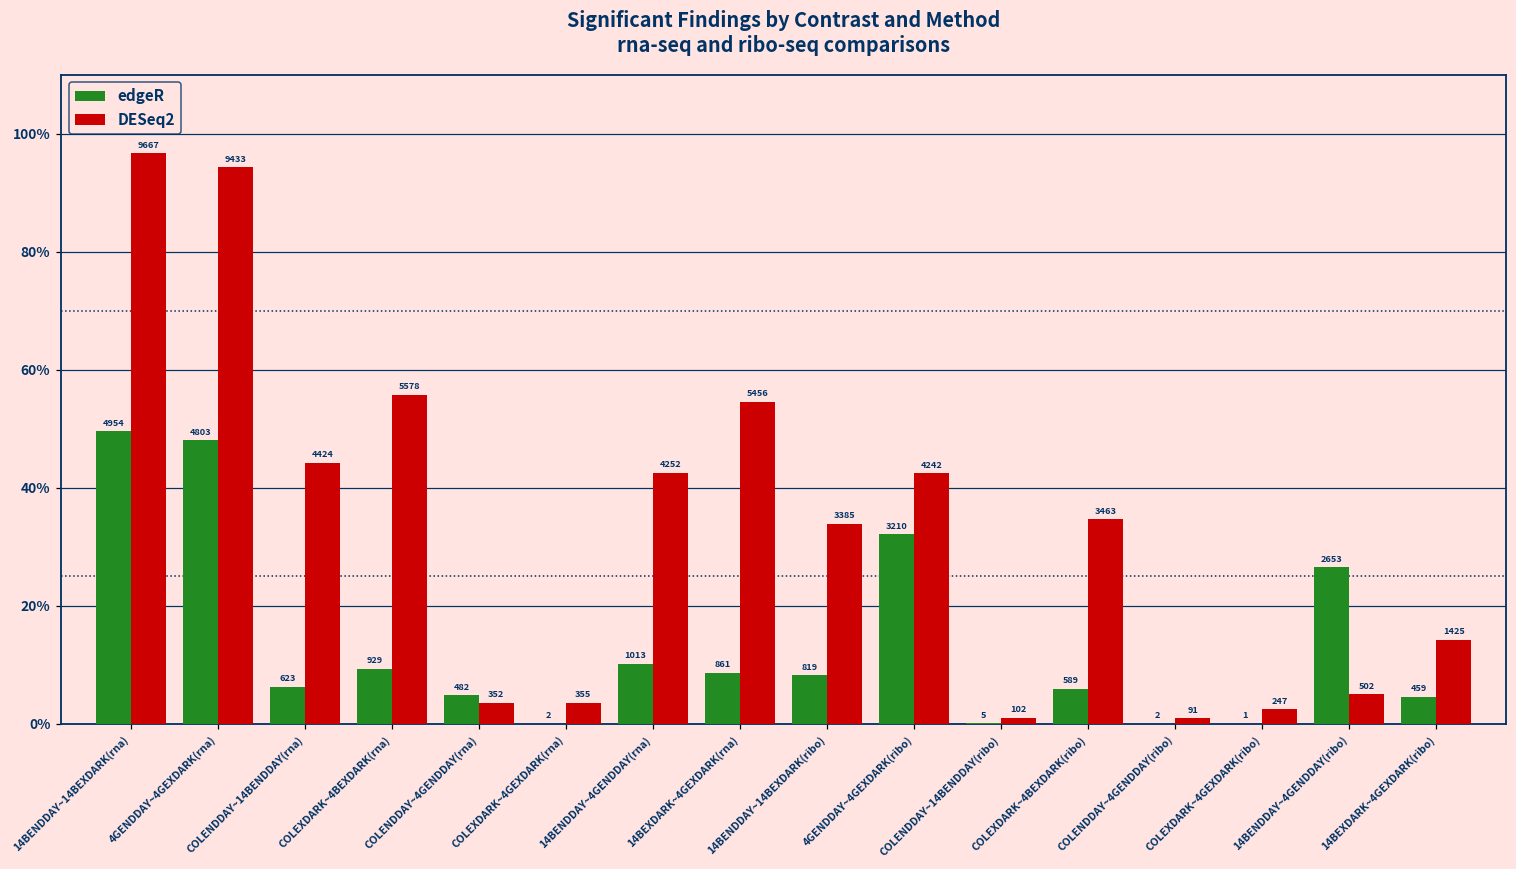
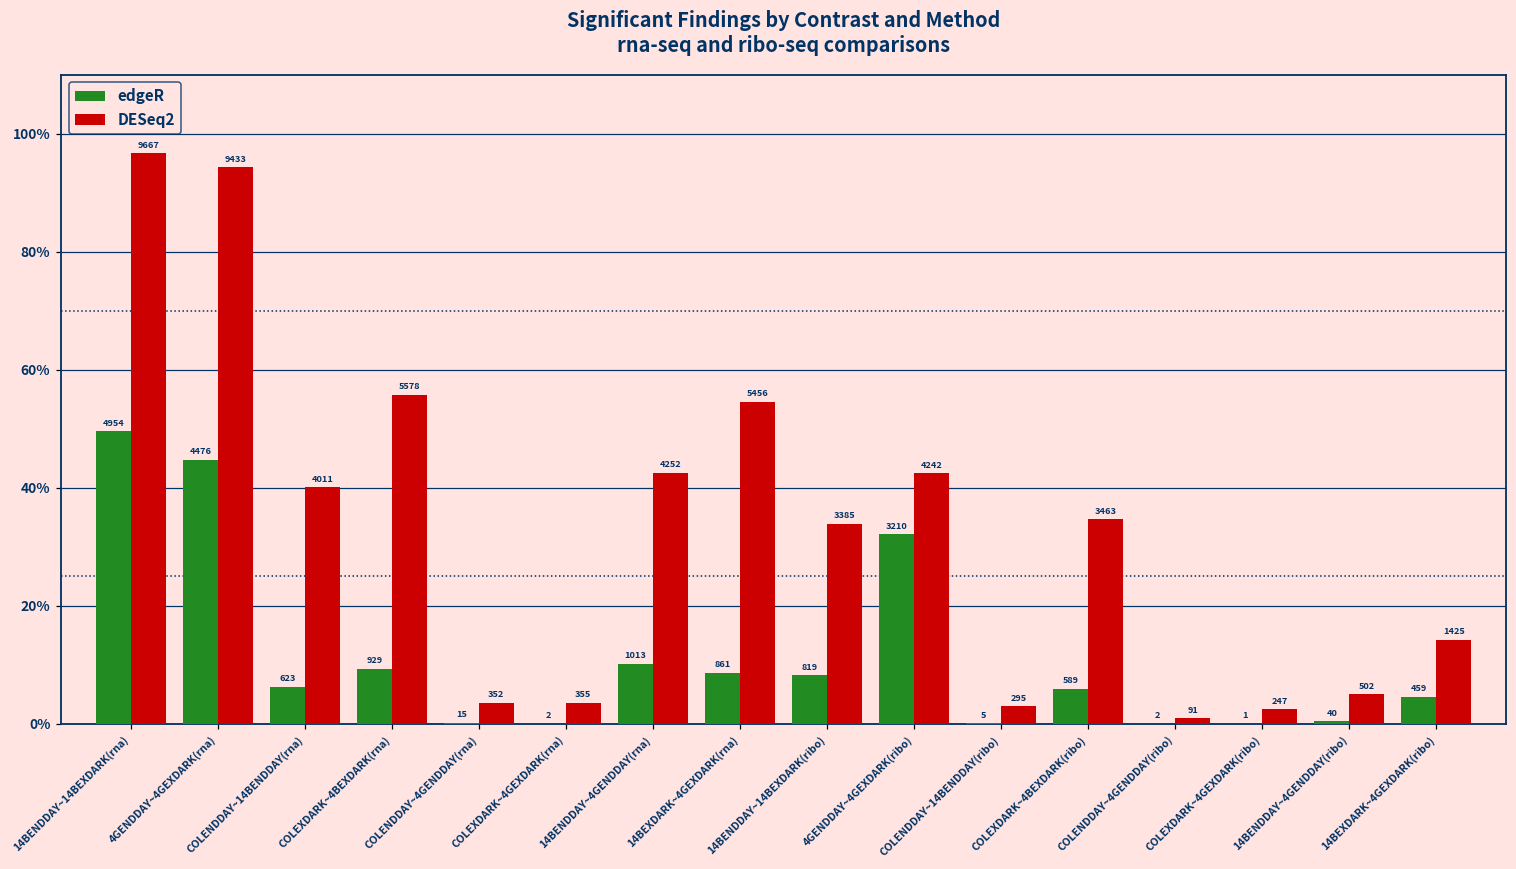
edgeR, 4GENDDAY~4GEXDARK(rna): 4803 -> 4476
DESeq2, COLENDDAY~14BENDDAY(rna): 4424 -> 4011
edgeR, COLENDDAY~4GENDDAY(rna): 482 -> 15
DESeq2, COLENDDAY~14BENDDAY(ribo): 102 -> 295
edgeR, 14BENDDAY~4GENDDAY(ribo): 2653 -> 40
